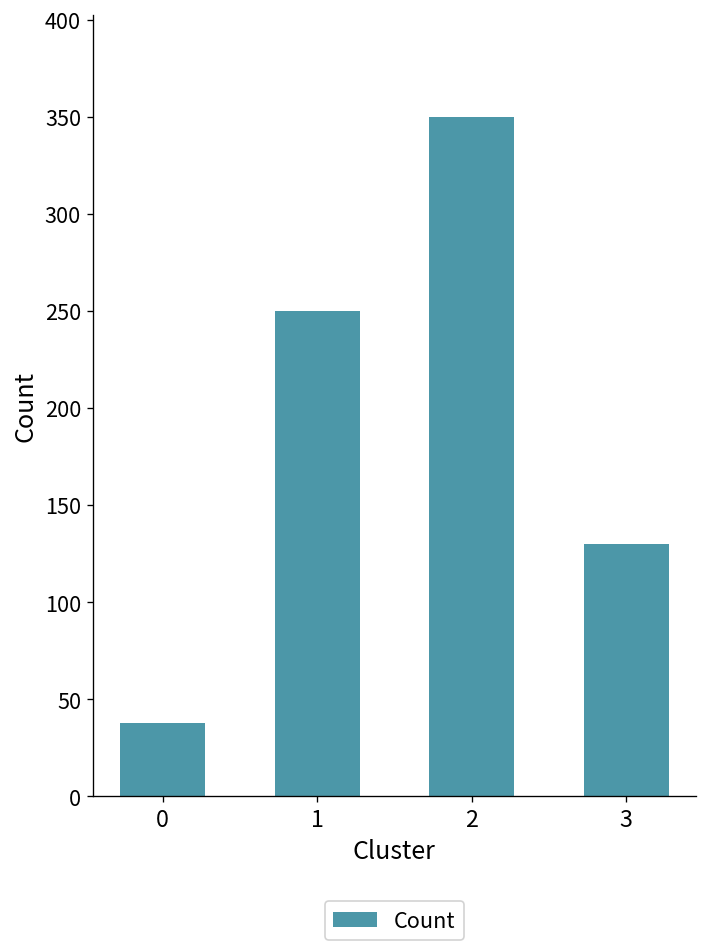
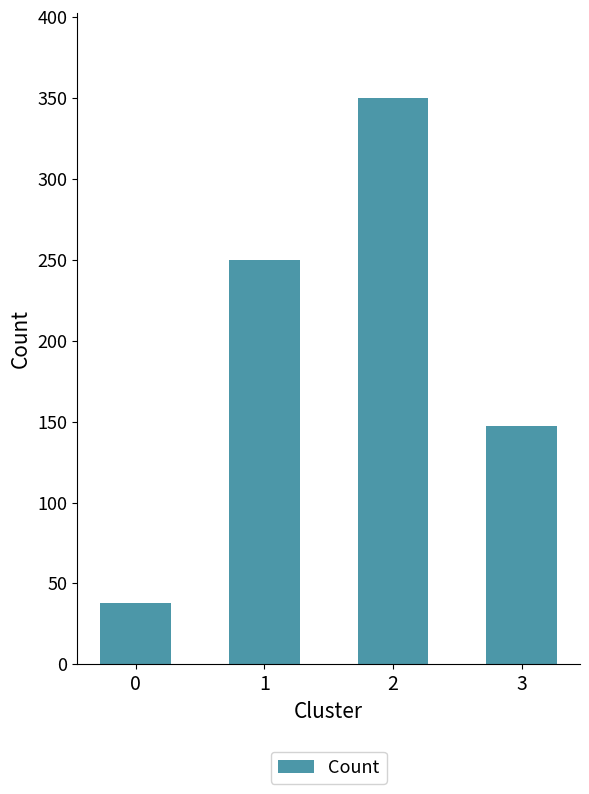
3: 130 -> 147
